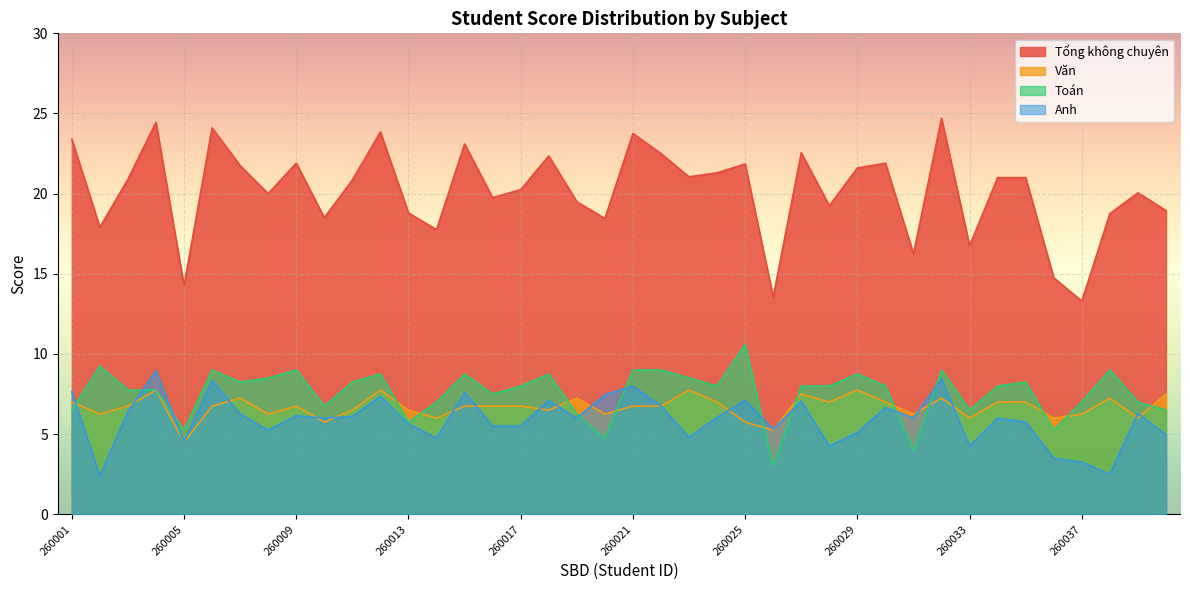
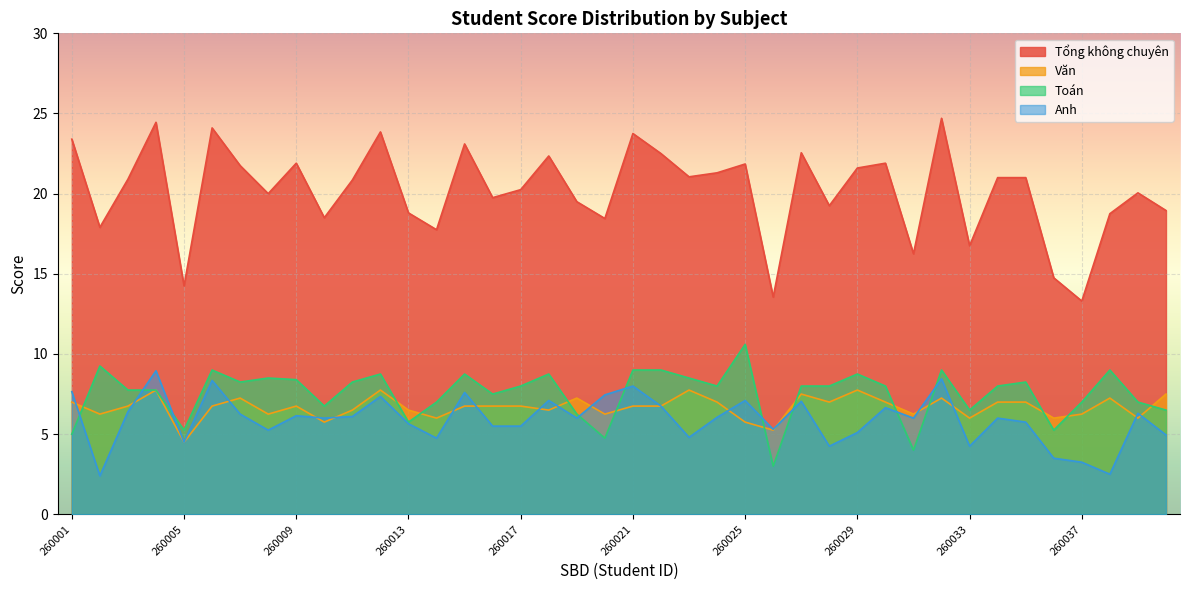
Toán, 260001: 6.5 -> 5.0
Toán, 260009: 9.0 -> 8.4
